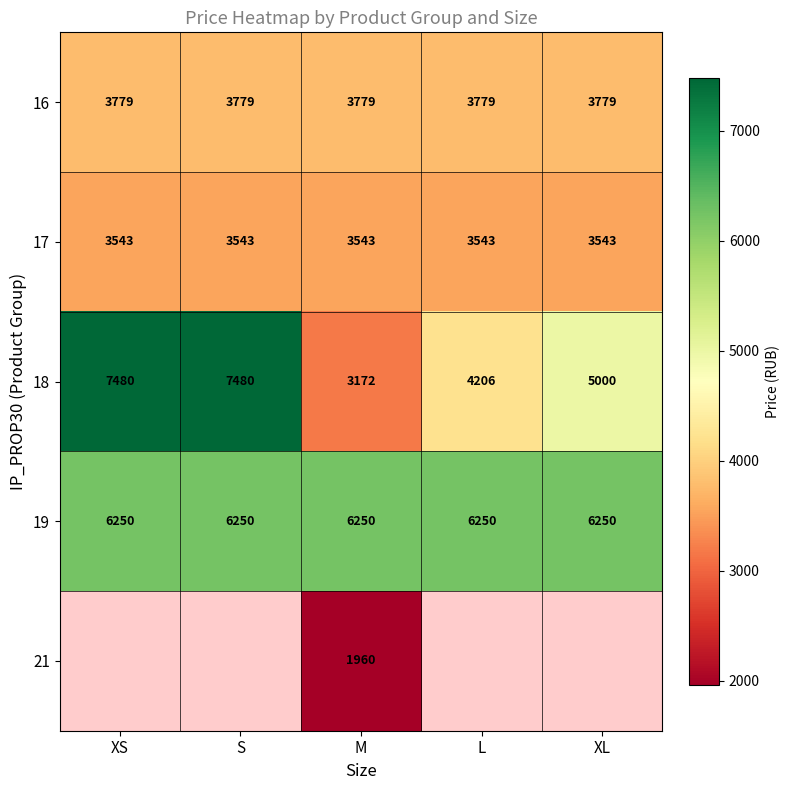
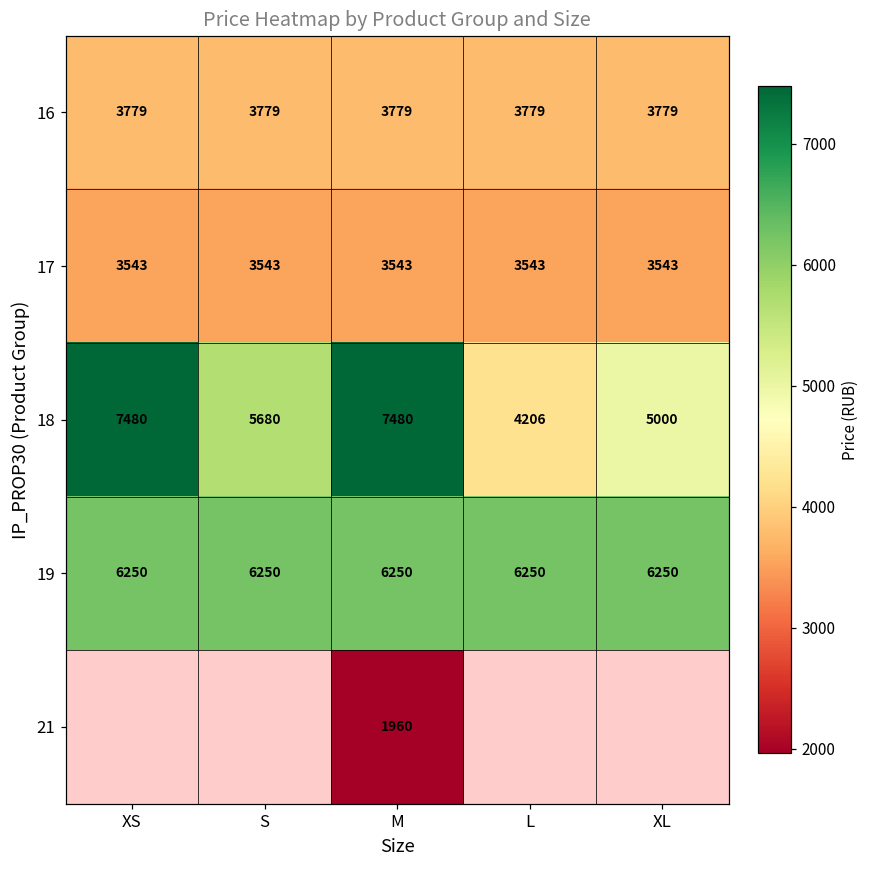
18, S: 7480 -> 5680
18, M: 3172 -> 7480
